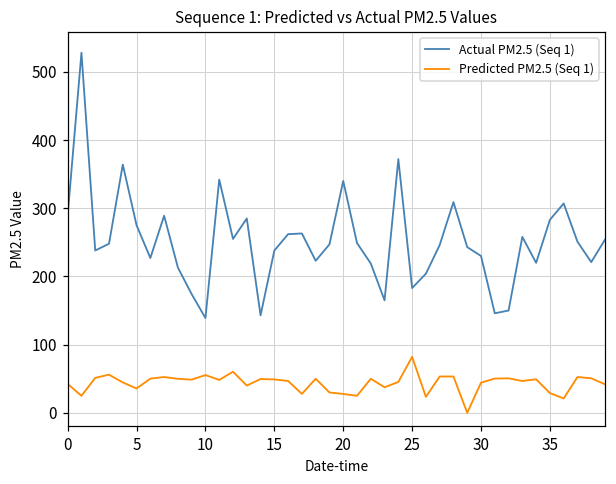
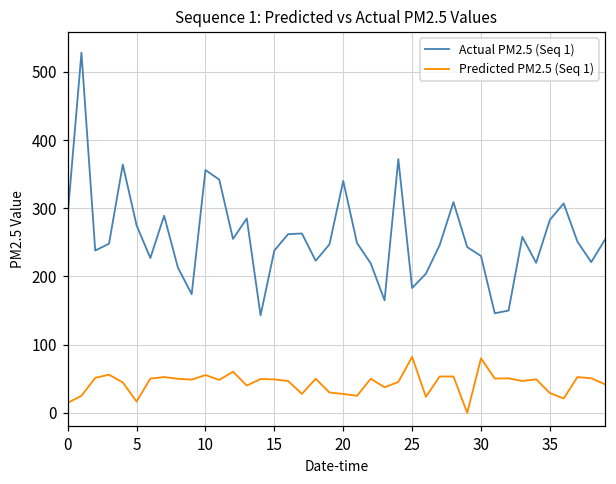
Predicted PM2.5 (Seq 1), 0: 40 -> 10
Predicted PM2.5 (Seq 1), 5: 40 -> 20
Actual PM2.5 (Seq 1), 10: 140 -> 360
Predicted PM2.5 (Seq 1), 30: 40 -> 80
